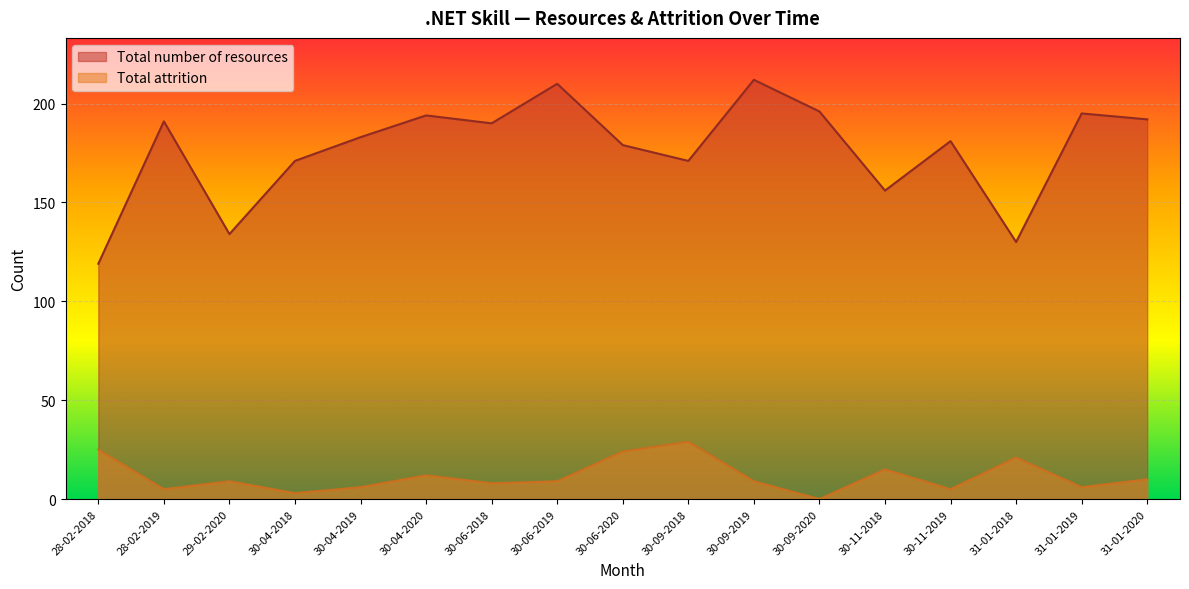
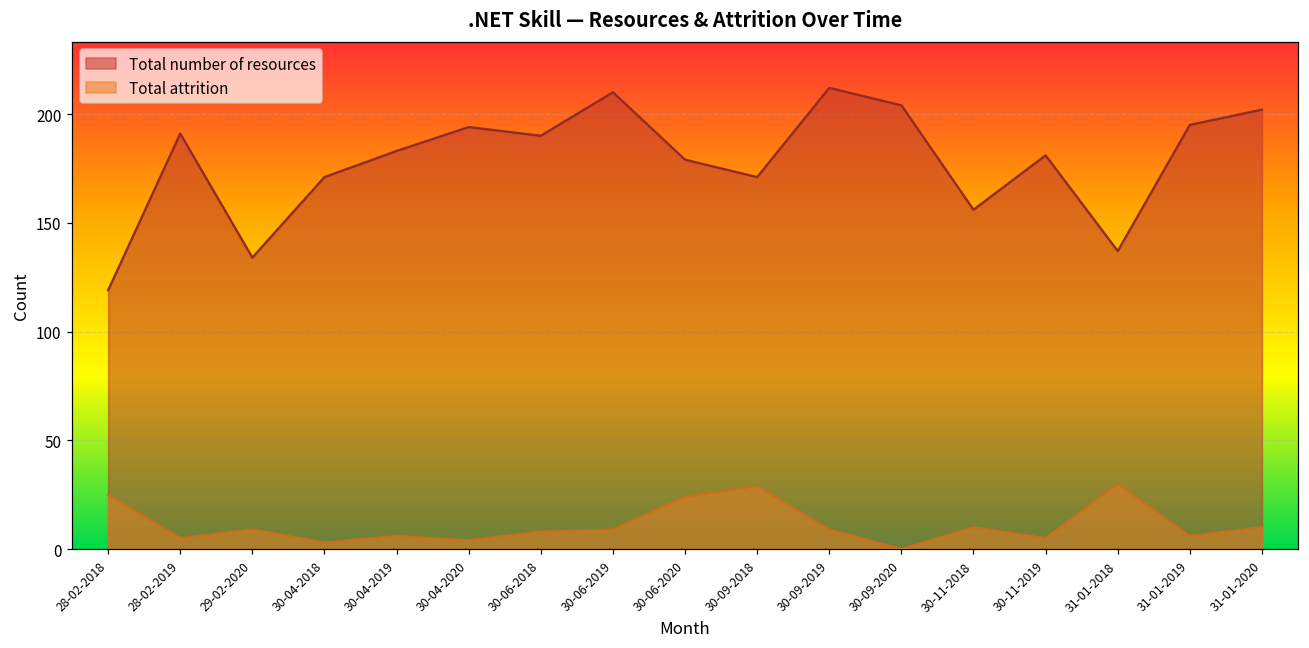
Total attrition, 30-04-2020: 12 -> 4
Total number of resources, 30-09-2020: 196 -> 204
Total attrition, 30-11-2018: 15 -> 10
Total number of resources, 31-01-2018: 130 -> 137
Total attrition, 31-01-2018: 21 -> 30
Total number of resources, 31-01-2020: 192 -> 202
